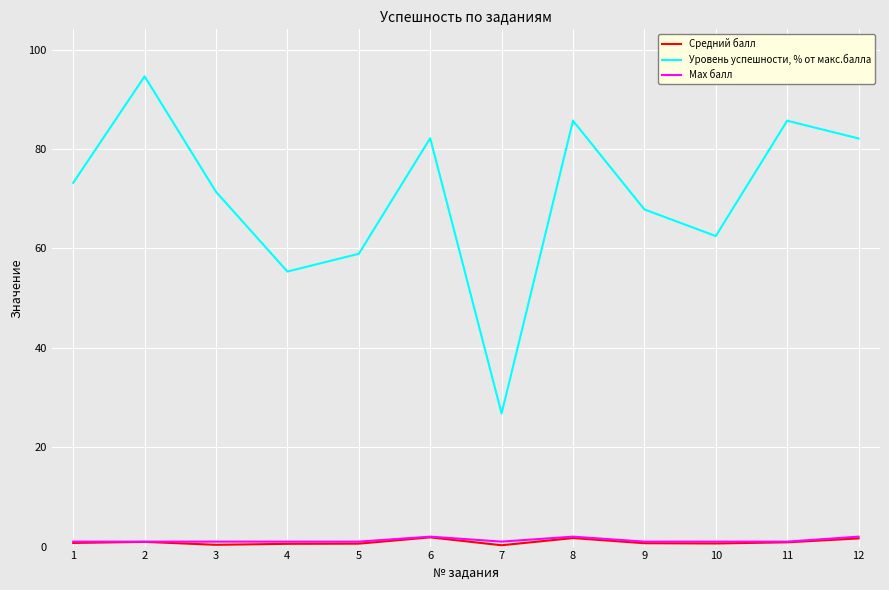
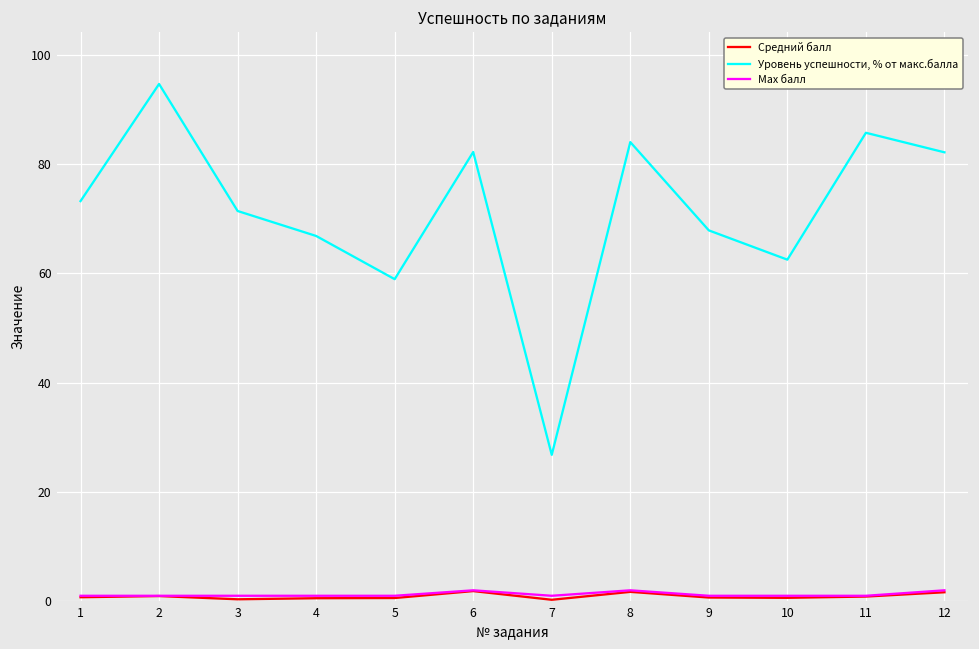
Уровень успешности, % от макс.балла, 4: 55 -> 67
Уровень успешности, % от макс.балла, 8: 86 -> 84
